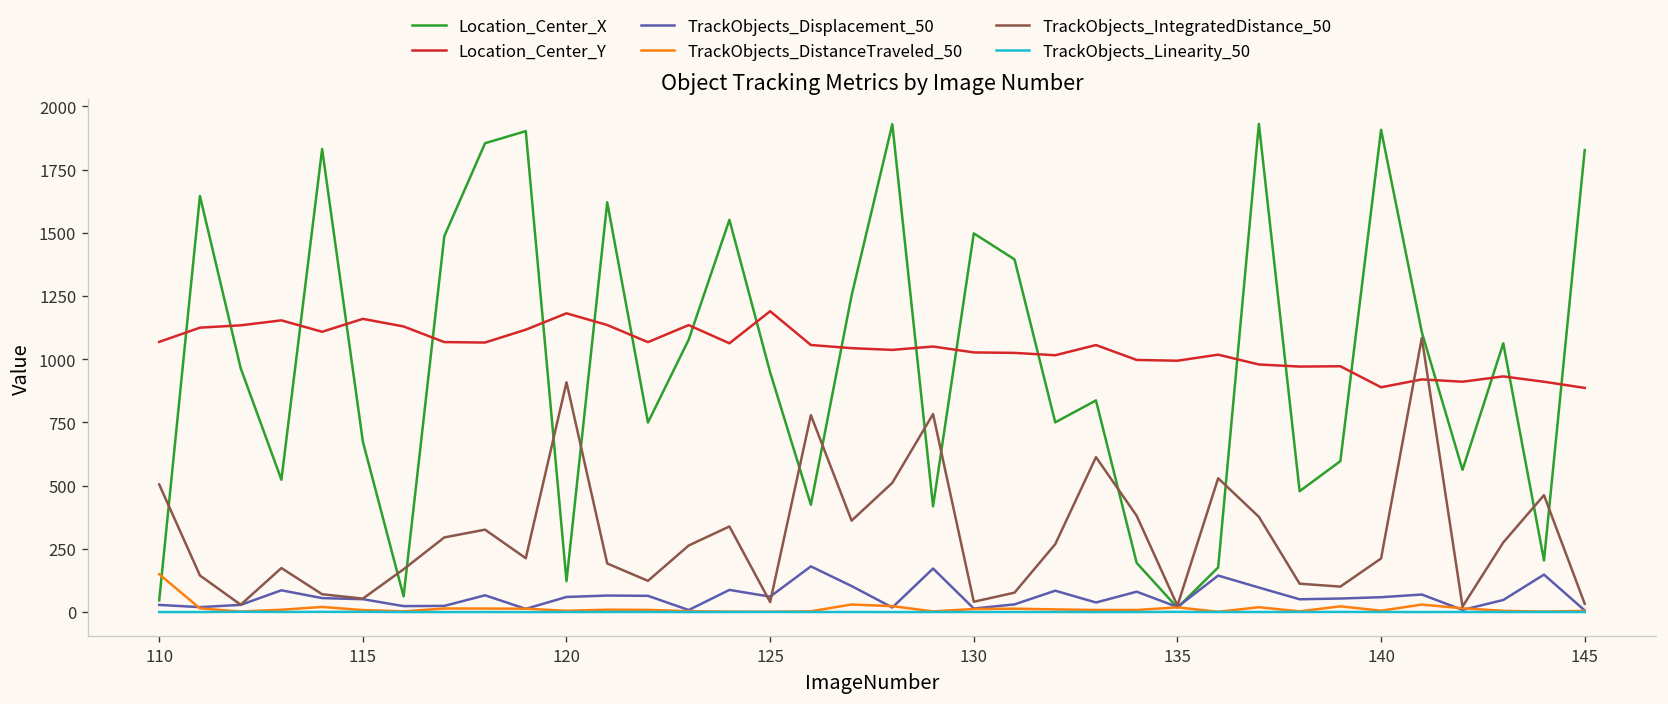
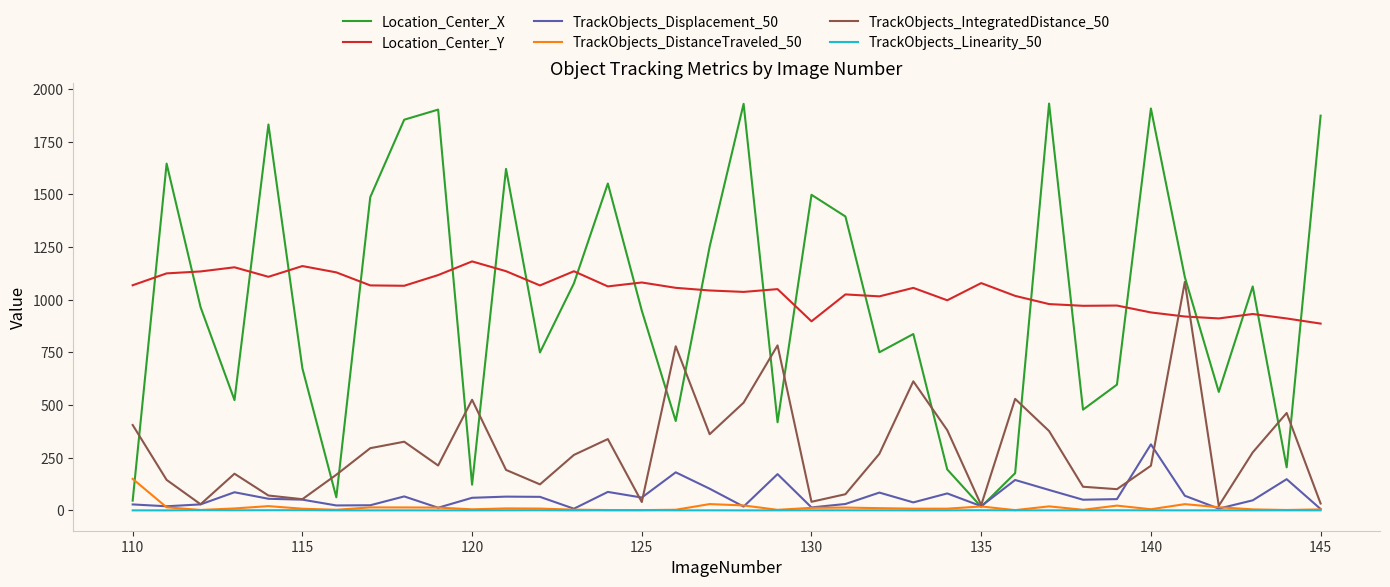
TrackObjects_IntegratedDistance_50, 110: 500 -> 410
TrackObjects_IntegratedDistance_50, 120: 910 -> 530
Location_Center_Y, 125: 1190 -> 1080
Location_Center_Y, 130: 1030 -> 900
Location_Center_Y, 135: 990 -> 1080
Location_Center_Y, 140: 890 -> 940
TrackObjects_Displacement_50, 140: 60 -> 310
Location_Center_X, 145: 1830 -> 1870
